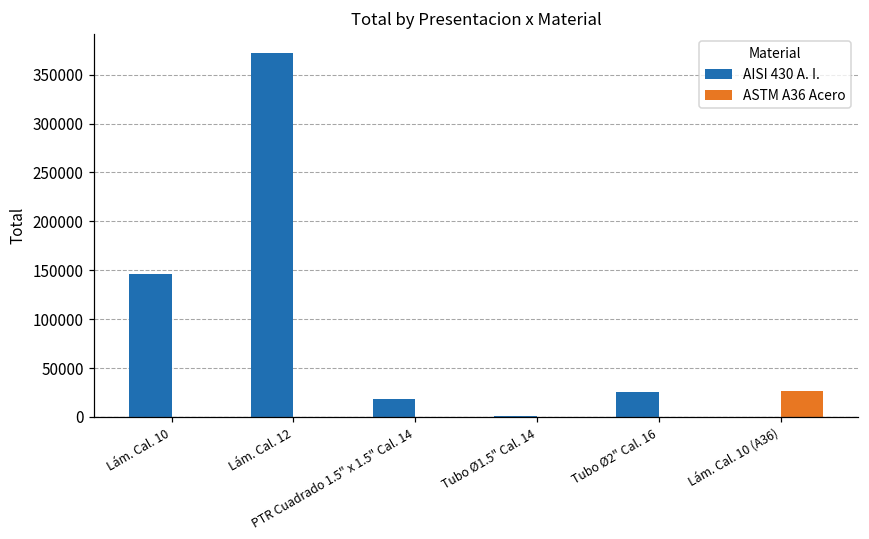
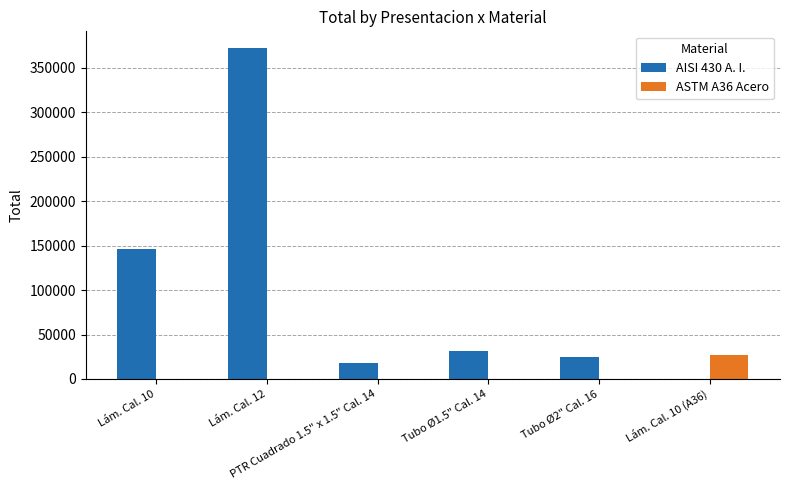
AISI 430 A. I., Tubo Ø1.5" Cal. 14: 0 -> 30000
